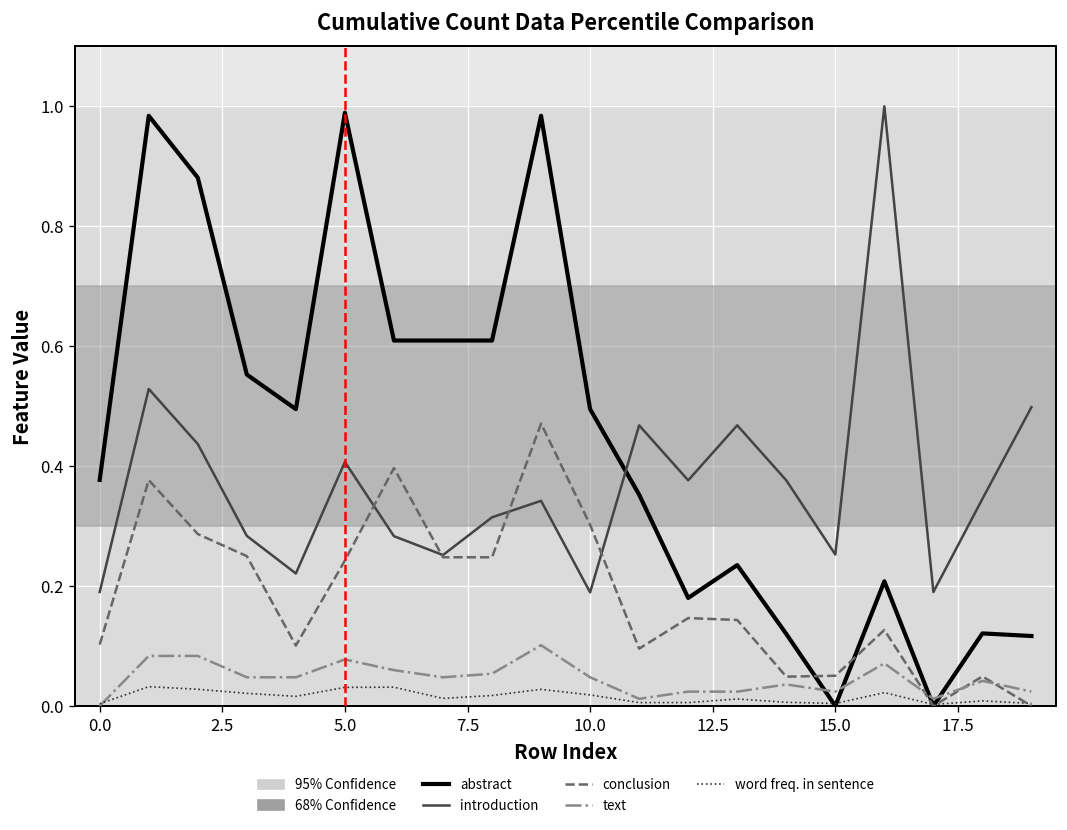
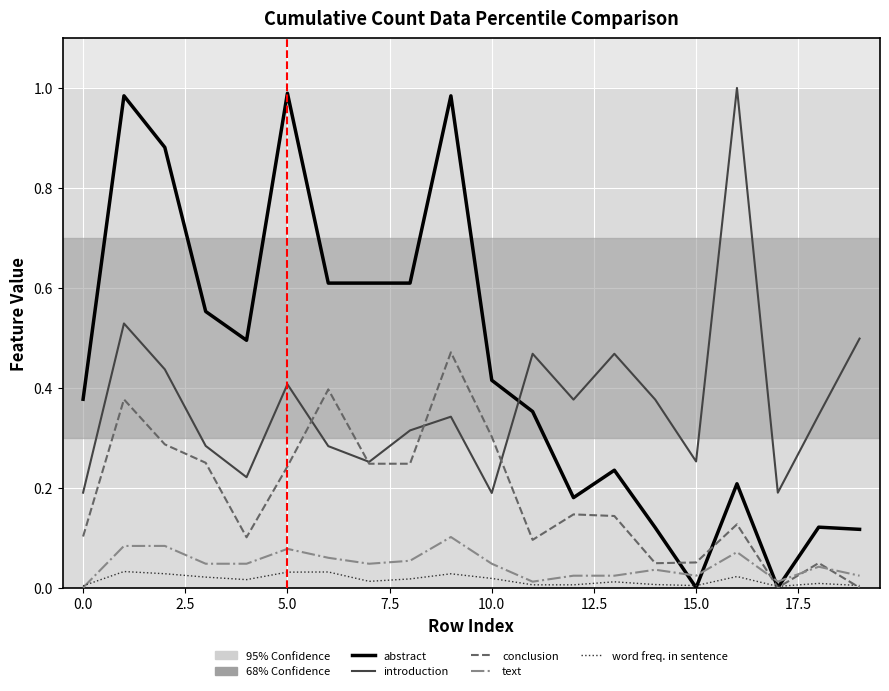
abstract, 10.0: 0.49 -> 0.42
